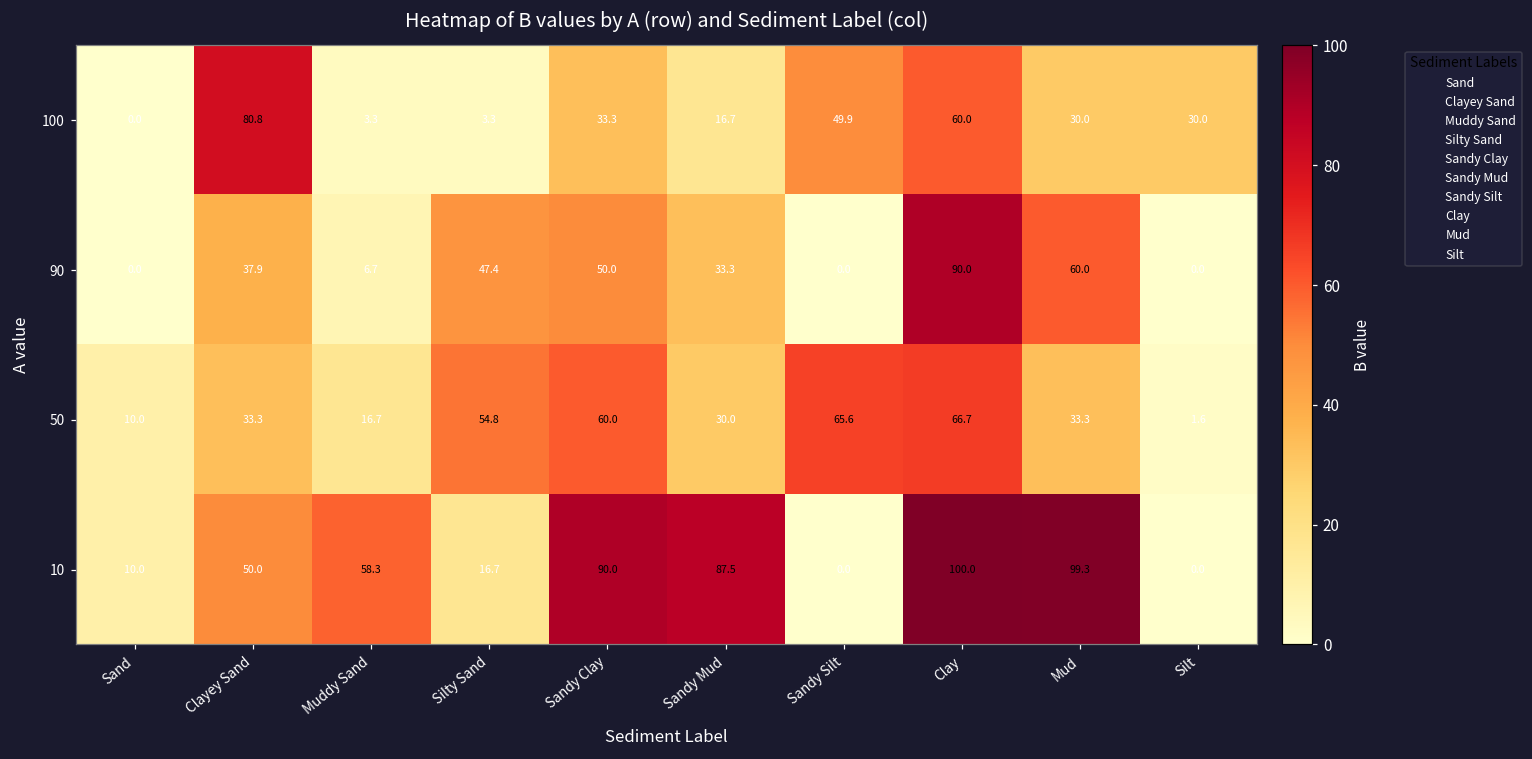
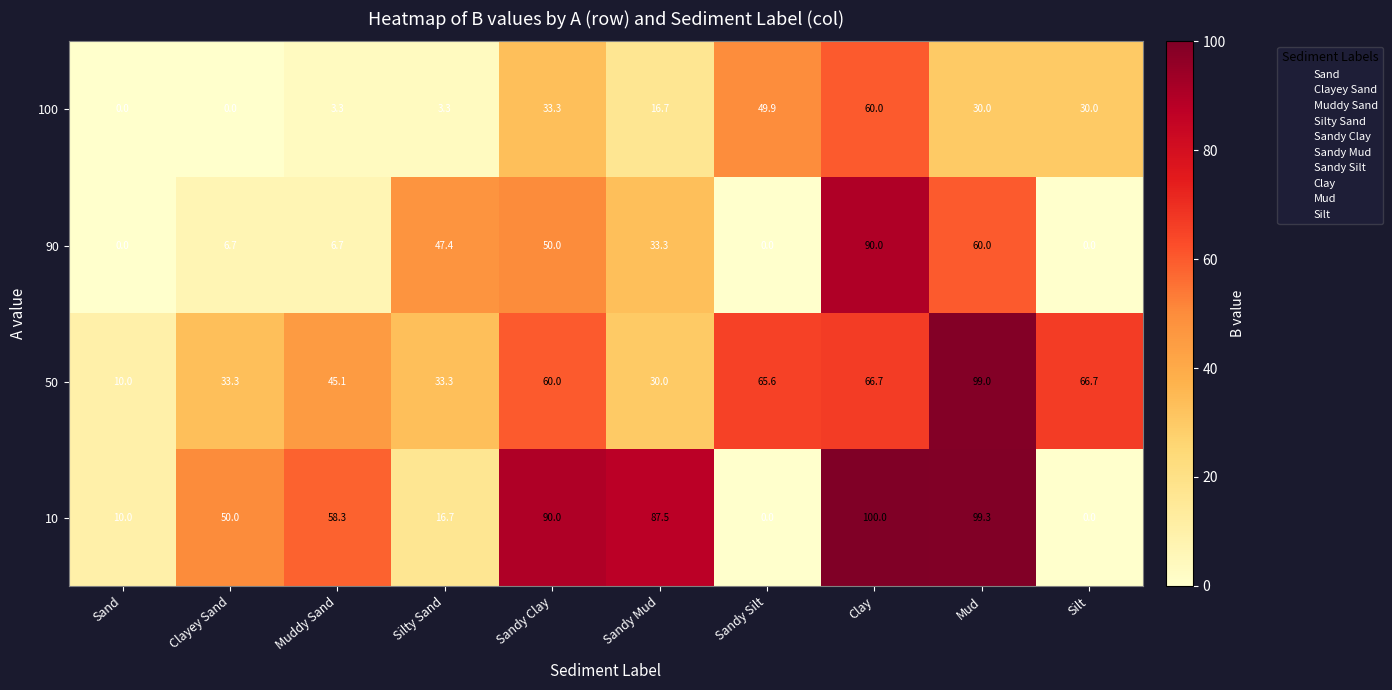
100, Clayey Sand: 80.8 -> 0.0
90, Clayey Sand: 37.9 -> 6.7
50, Muddy Sand: 16.7 -> 45.1
50, Silty Sand: 54.8 -> 33.3
50, Mud: 33.3 -> 99.0
50, Silt: 1.6 -> 66.7
